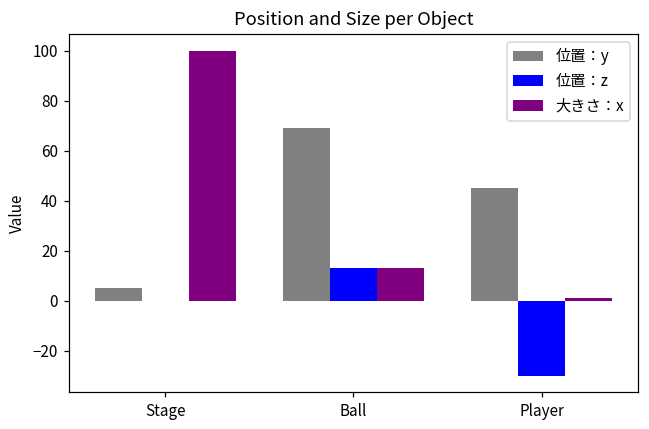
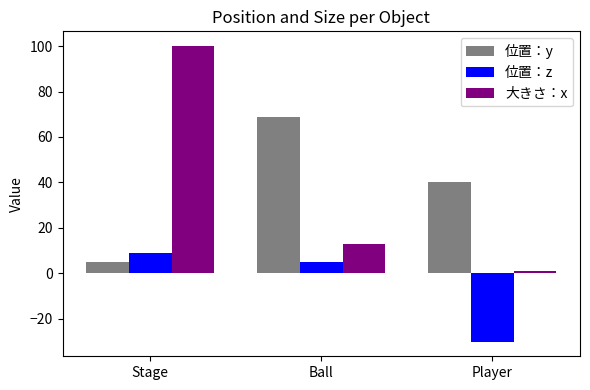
位置：z, Stage: 0 -> 9
位置：z, Ball: 13 -> 5
位置：y, Player: 45 -> 40
